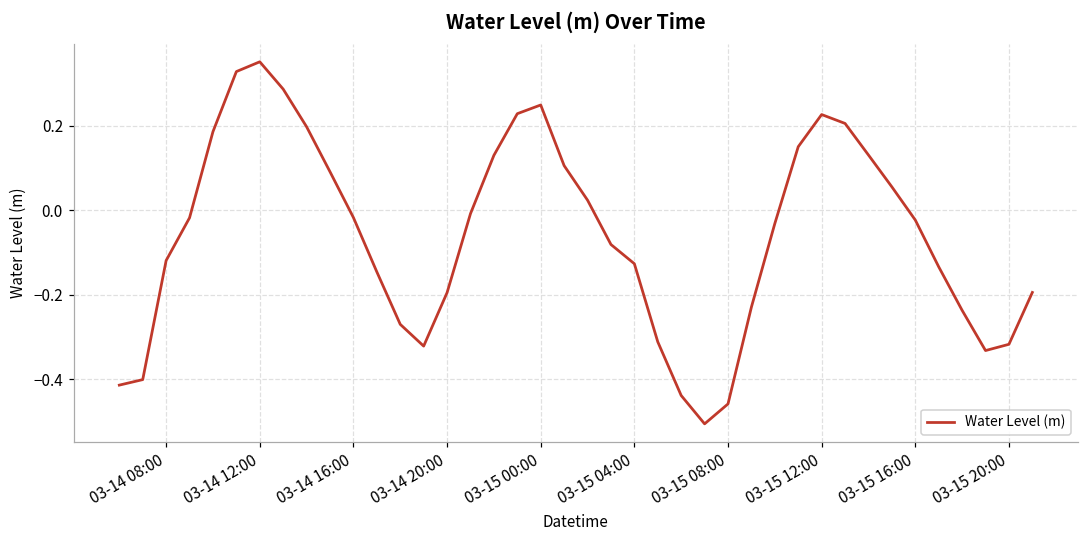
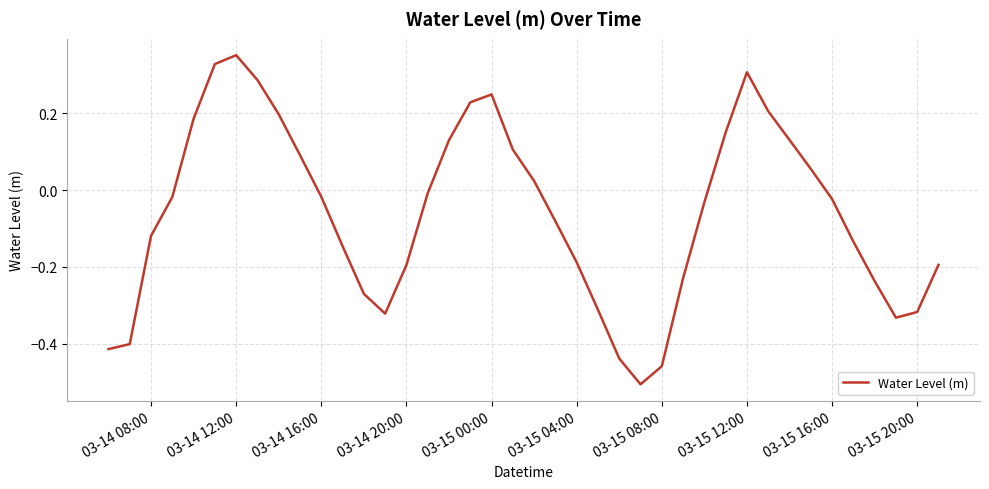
03-15 04:00: -0.13 -> -0.19
03-15 12:00: 0.23 -> 0.31
